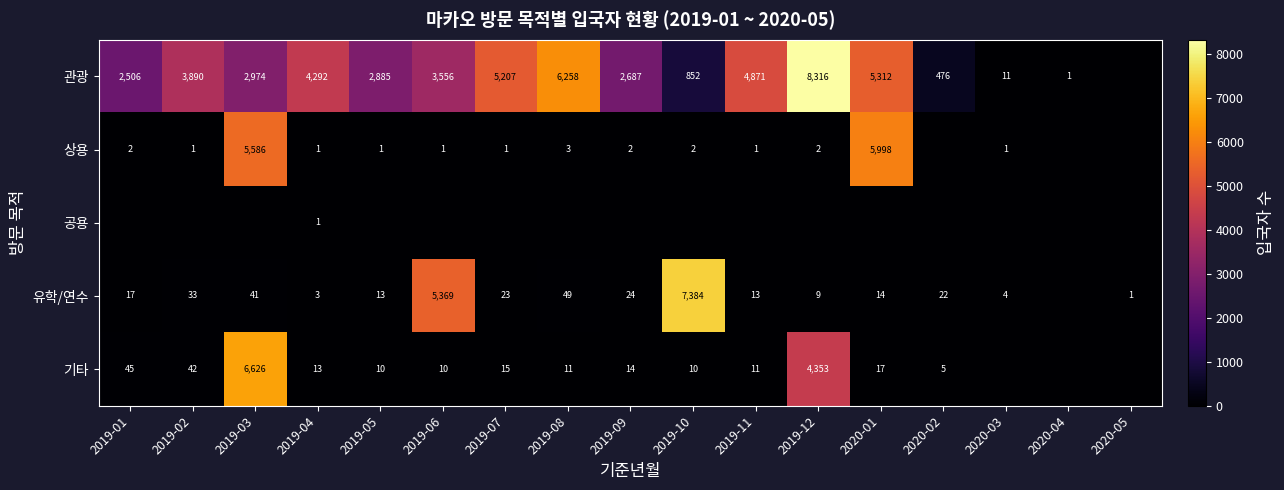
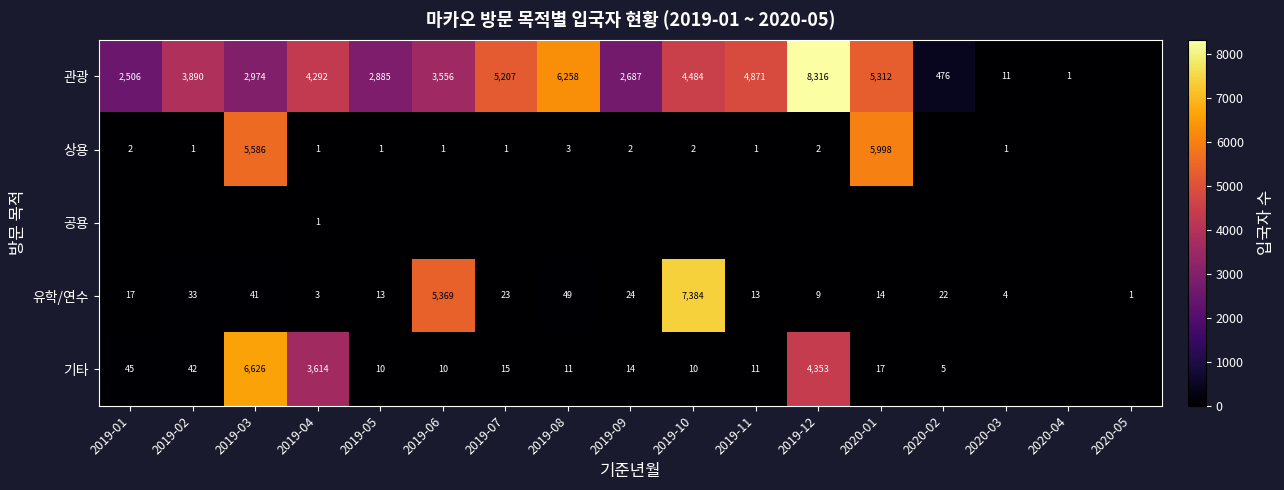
관광, 2019-10: 852 -> 4,484
기타, 2019-04: 13 -> 3,614
